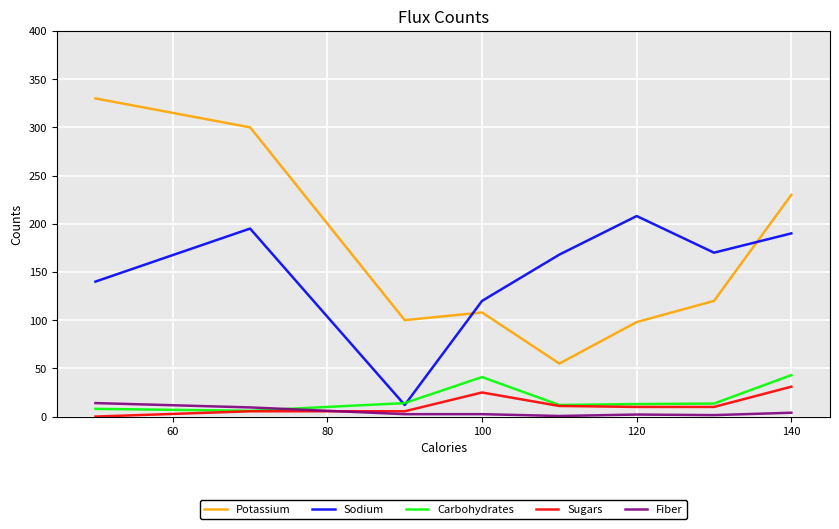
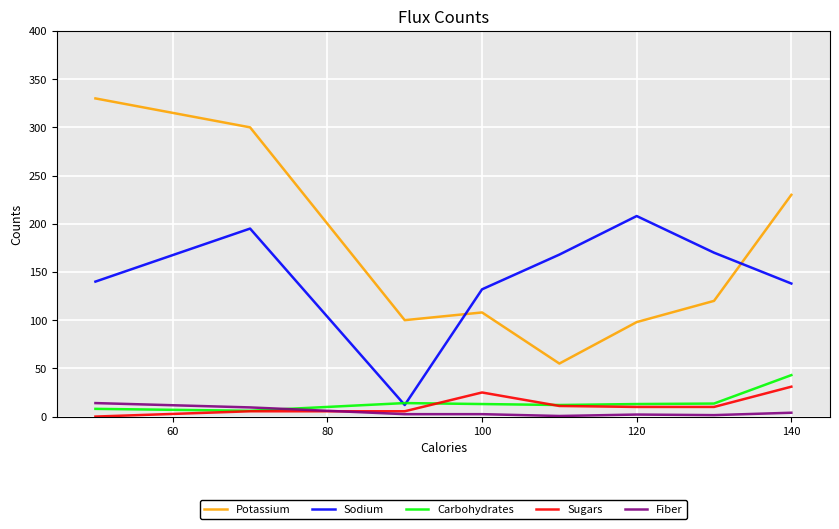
Sodium, 100: 120 -> 130
Carbohydrates, 100: 40 -> 10
Sodium, 140: 190 -> 140
